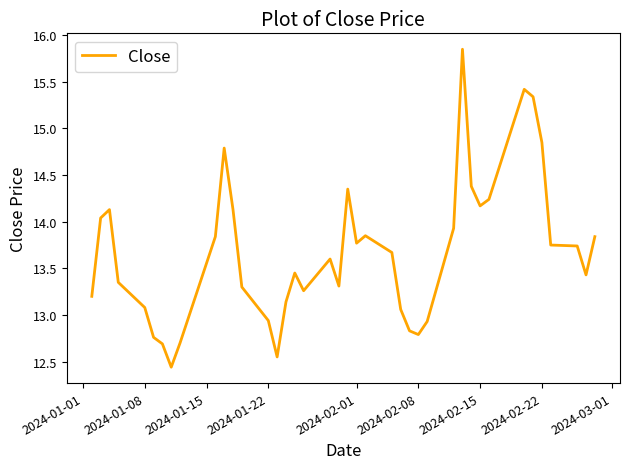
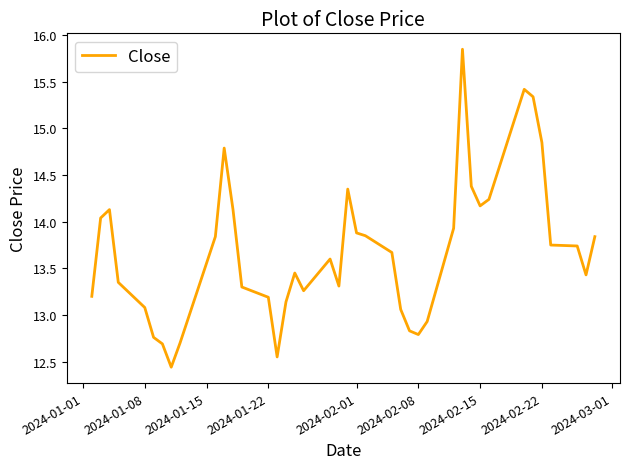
2024-01-22: 12.9 -> 13.2
2024-02-01: 13.8 -> 13.9
